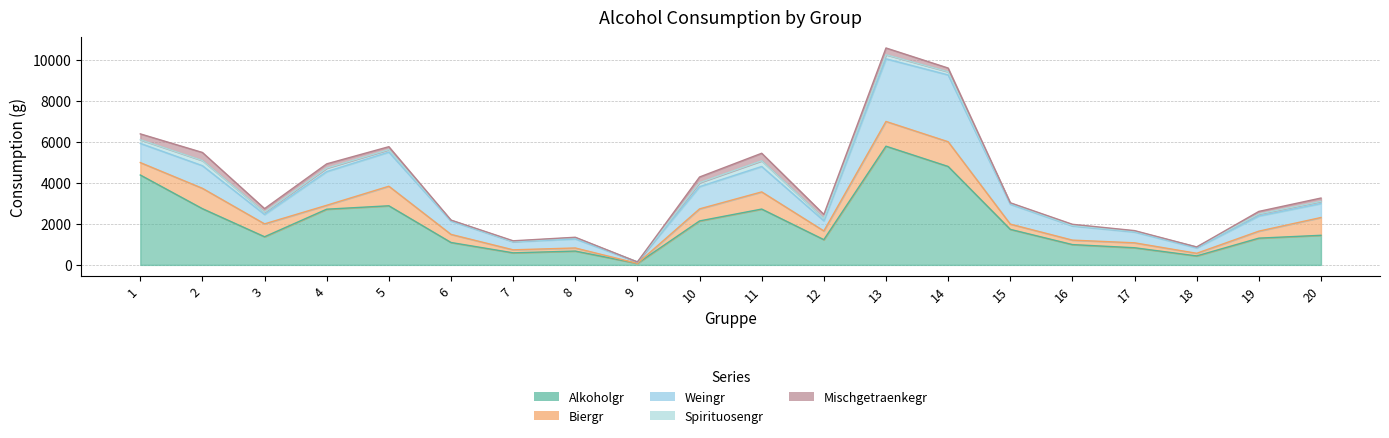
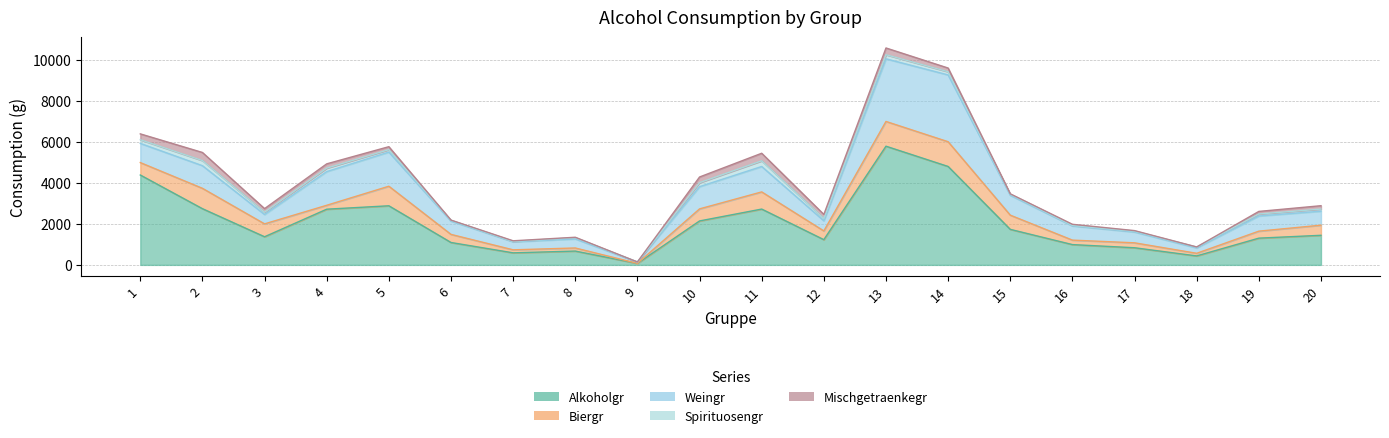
Biergr, 15: 300 -> 700
Biergr, 20: 900 -> 500
